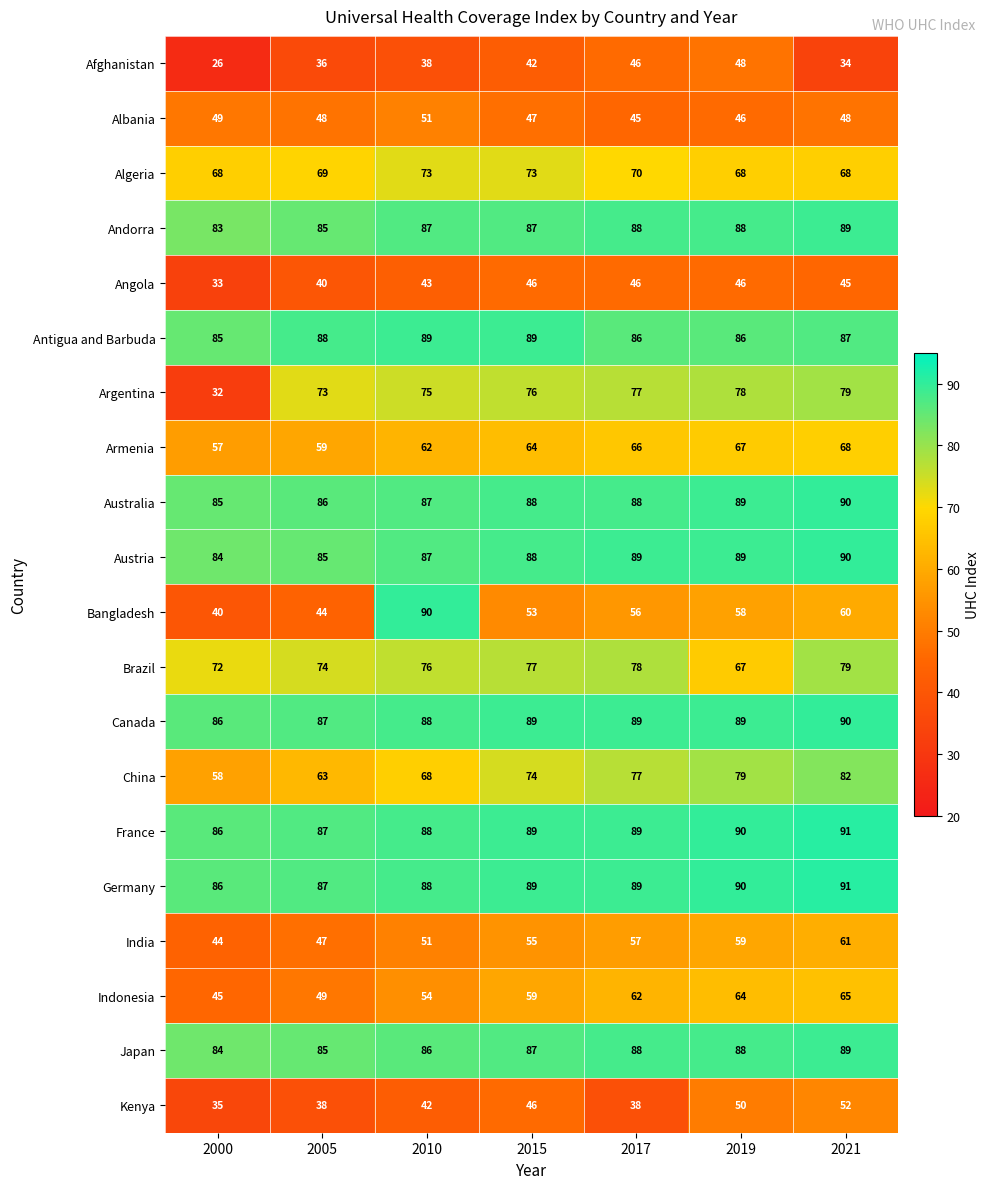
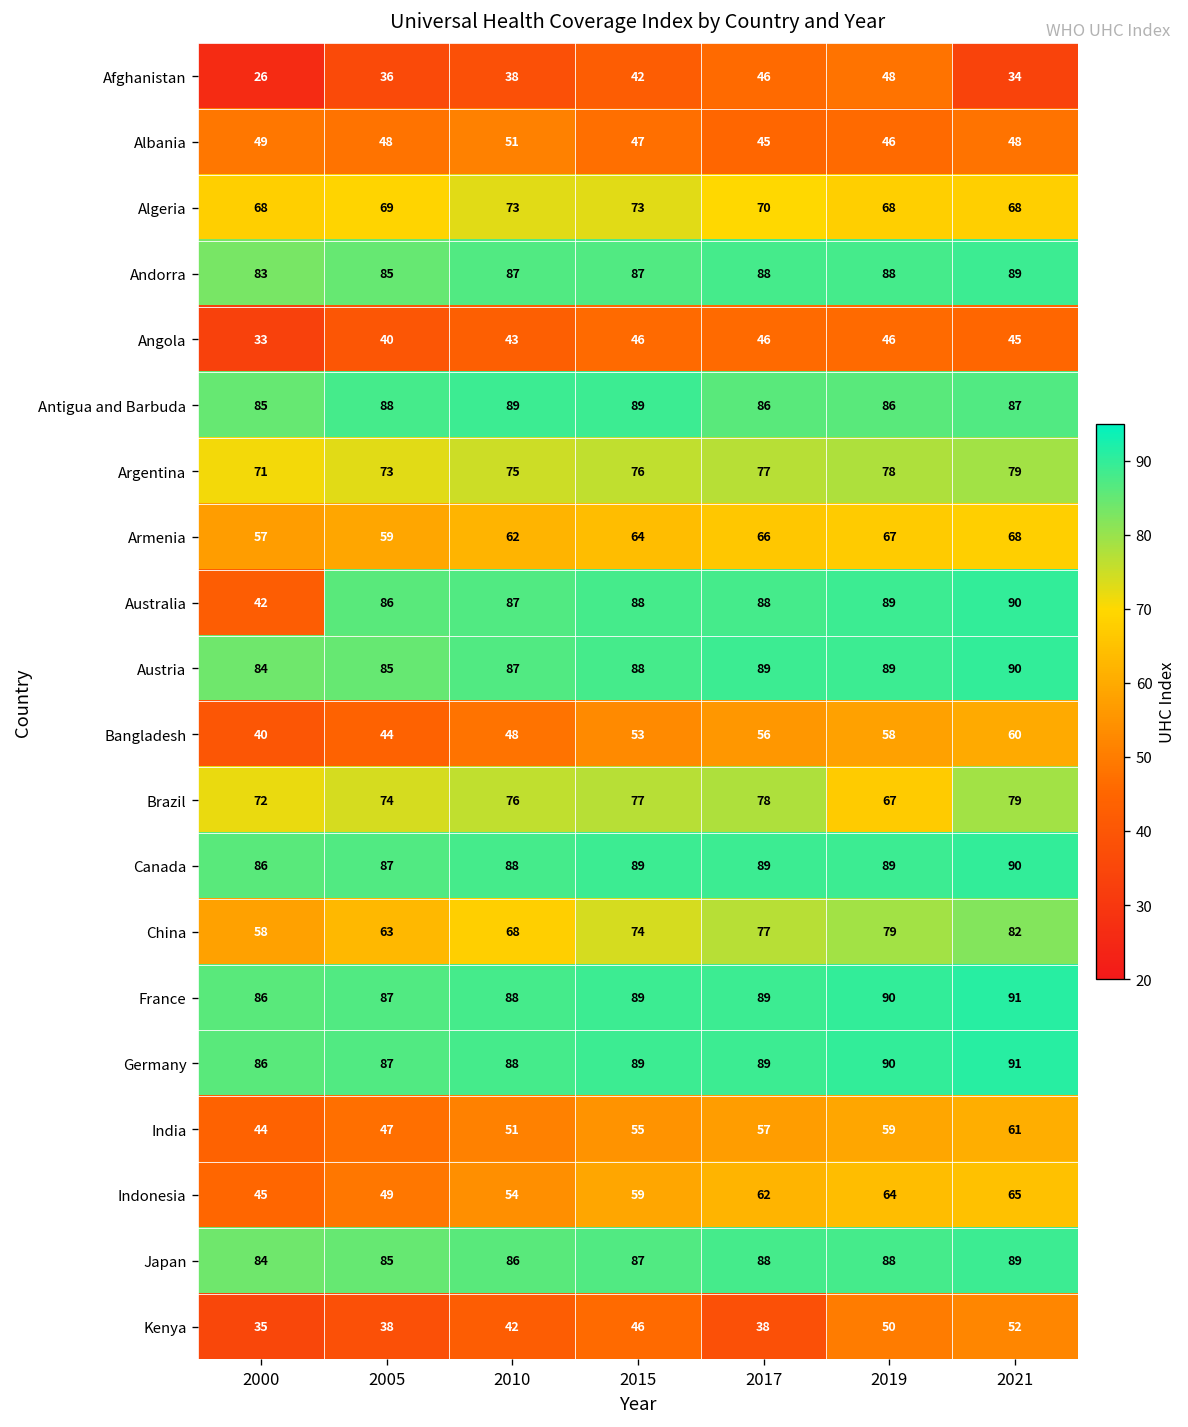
Argentina, 2000: 32 -> 71
Australia, 2000: 85 -> 42
Bangladesh, 2010: 90 -> 48
